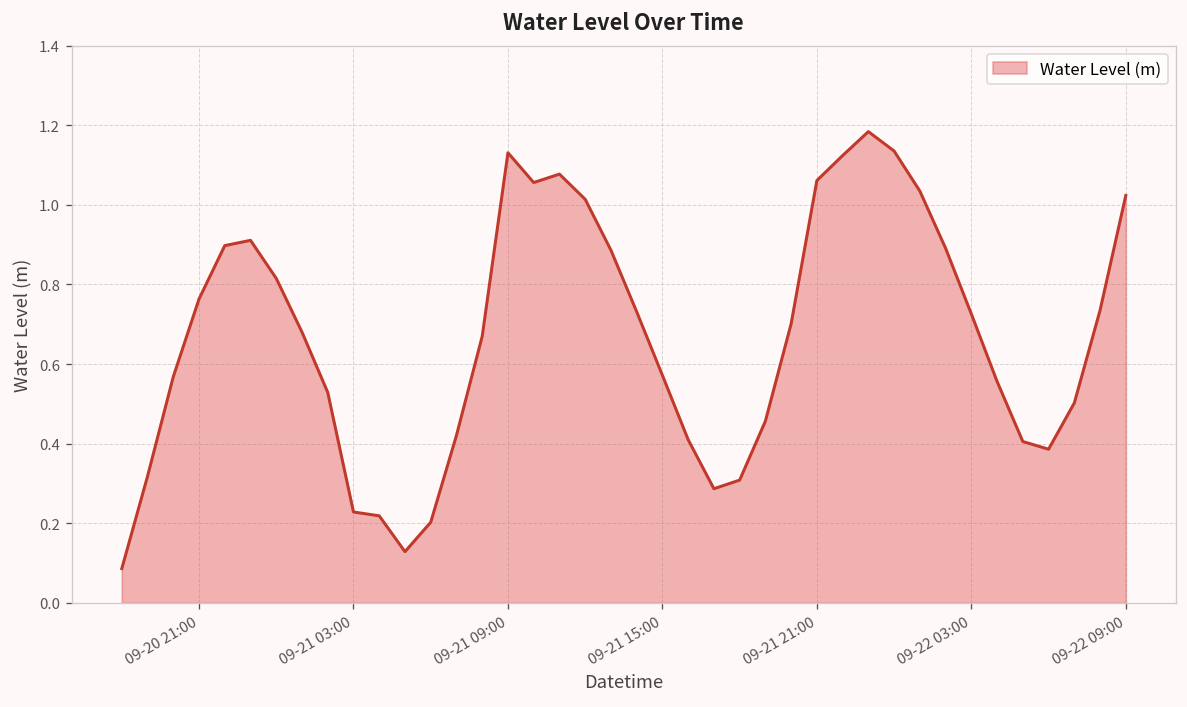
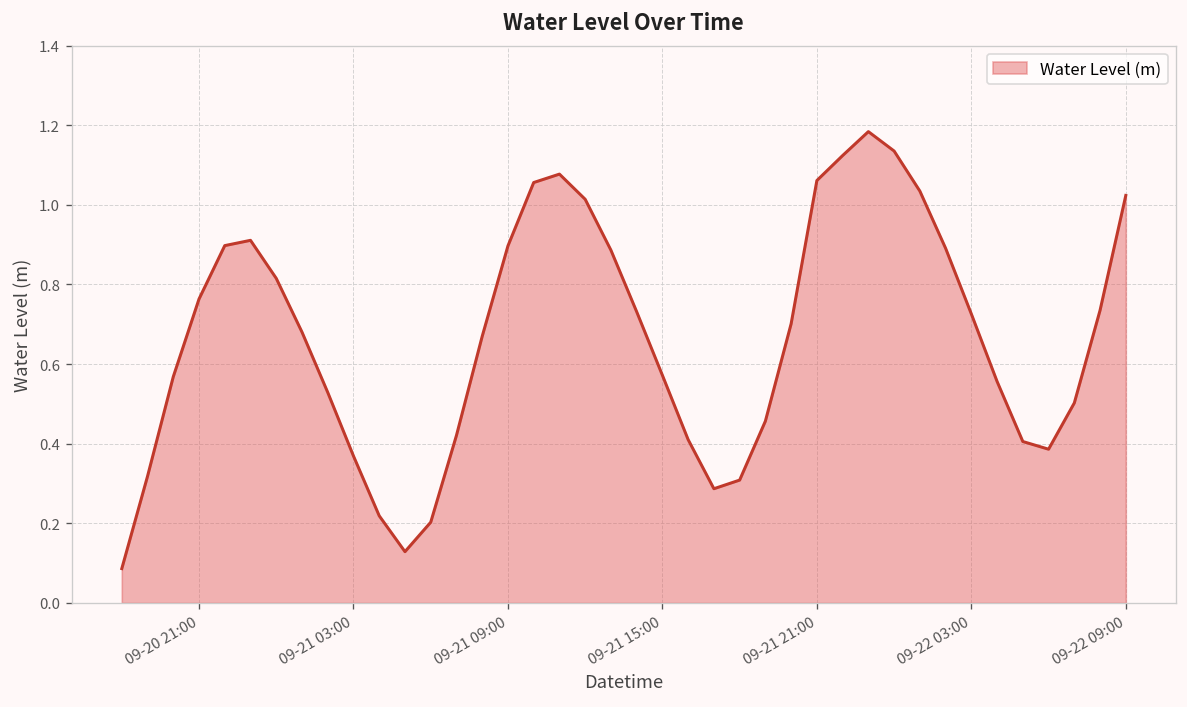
09-21 03:00: 0.23 -> 0.37
09-21 09:00: 1.13 -> 0.90
